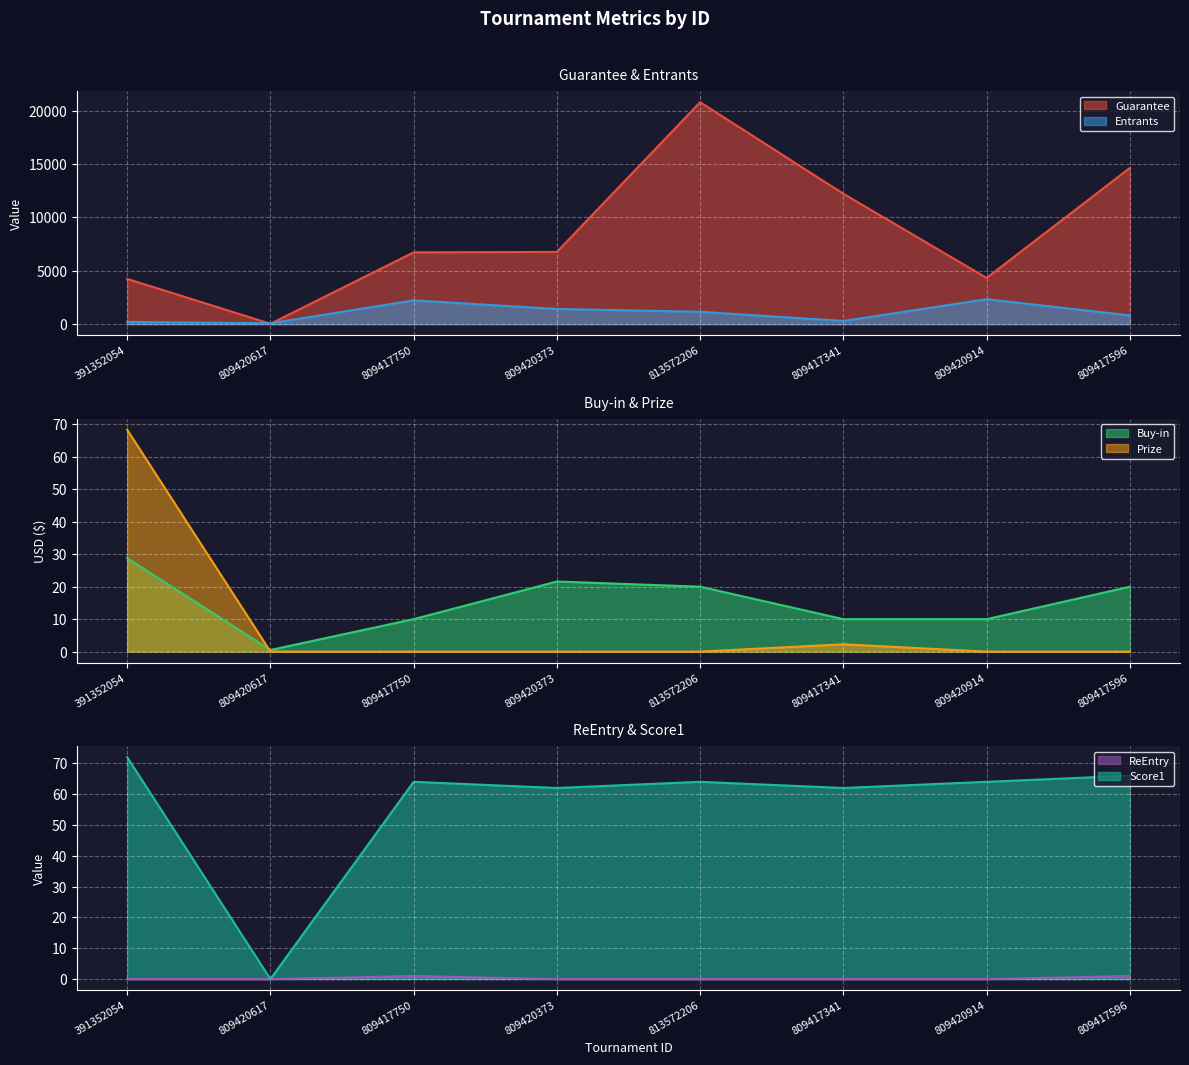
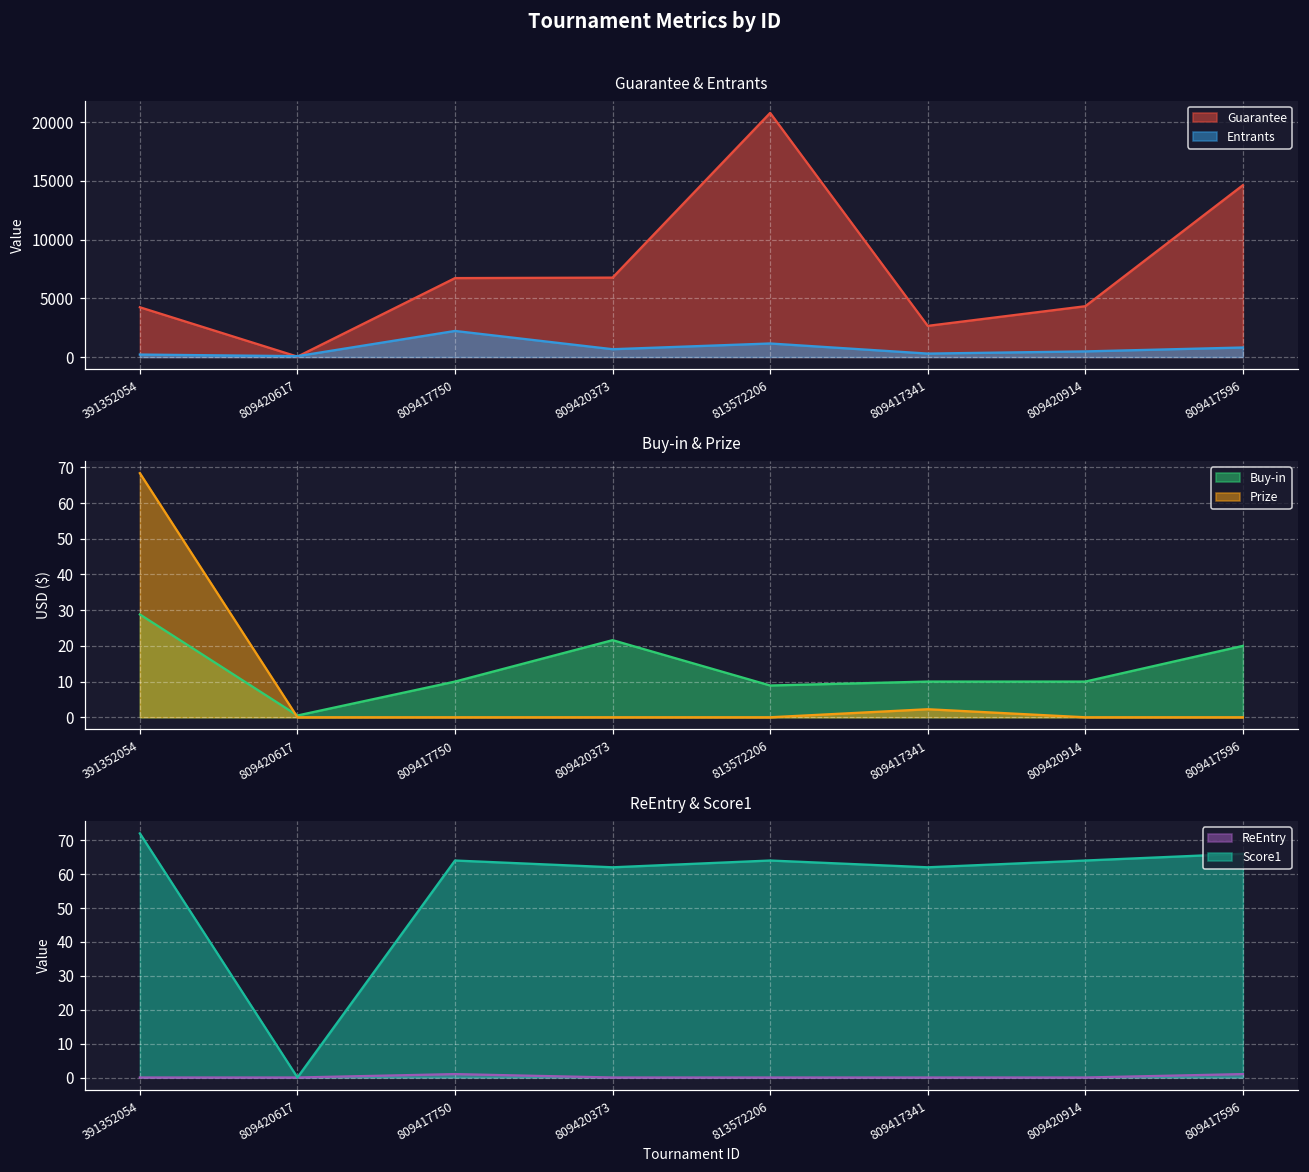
Guarantee & Entrants, Entrants, 809420373: 1400 -> 700
Guarantee & Entrants, Guarantee, 809417341: 12200 -> 2700
Guarantee & Entrants, Entrants, 809420914: 2300 -> 500
Buy-in & Prize, Buy-in, 813572206: 20 -> 9
